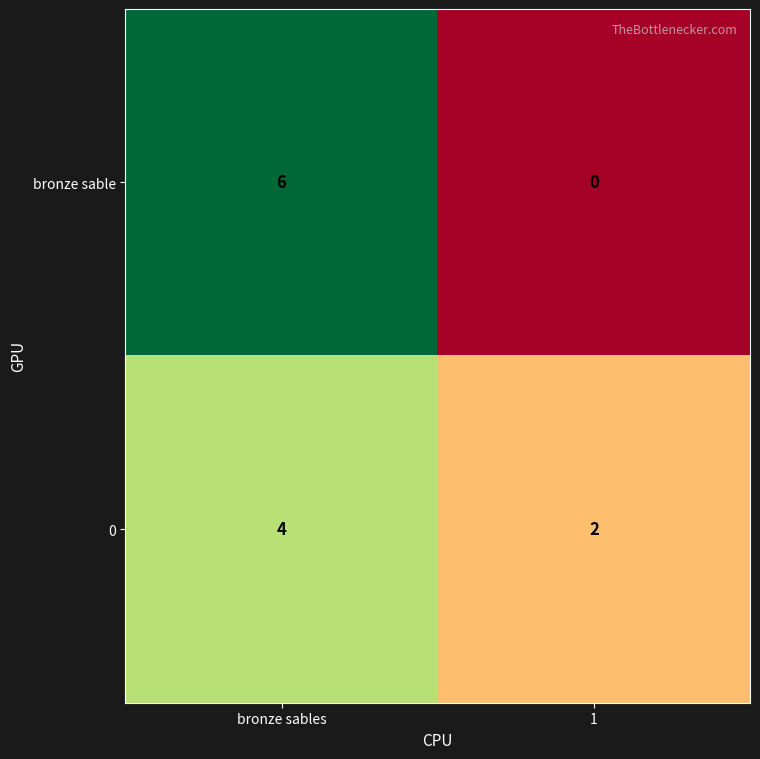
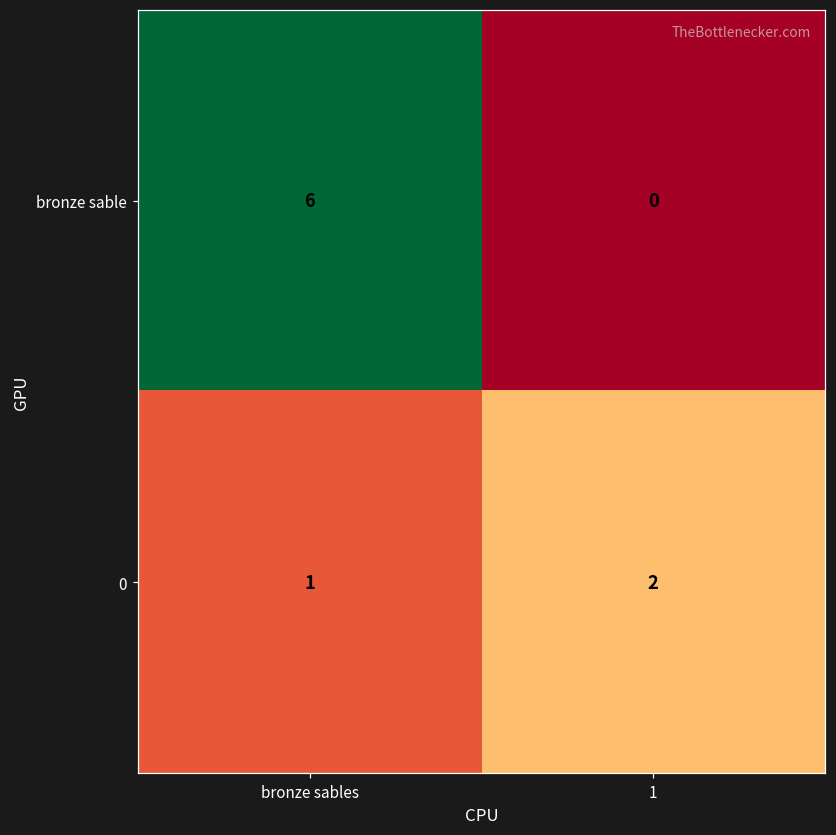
0, bronze sables: 4 -> 1
